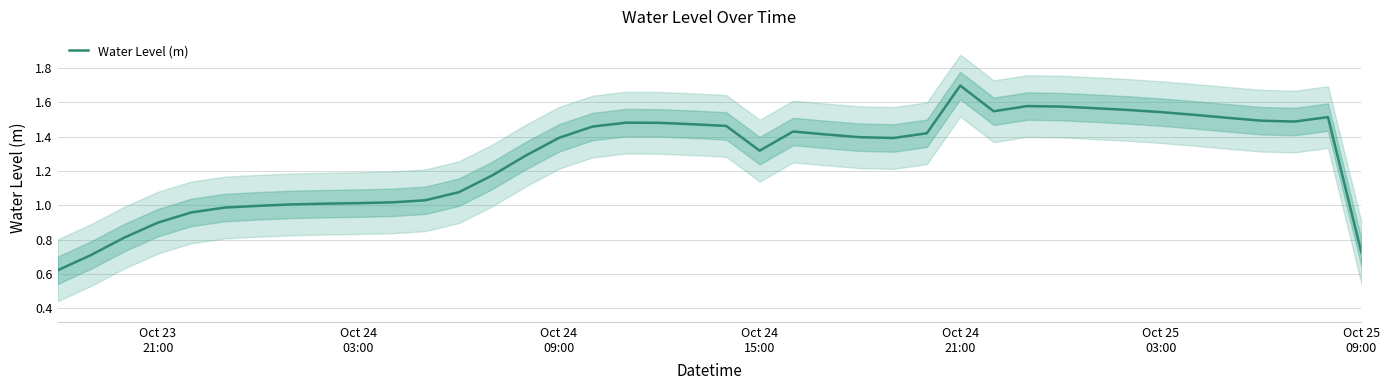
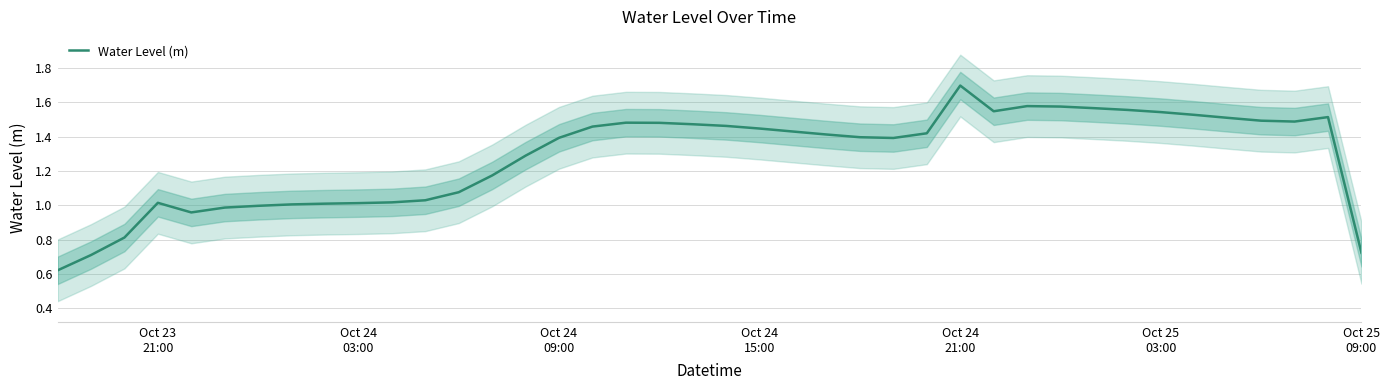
Water Level (m), Oct 23 21:00: 0.90 -> 1.01
Water Level (m), Oct 24 15:00: 1.32 -> 1.45
